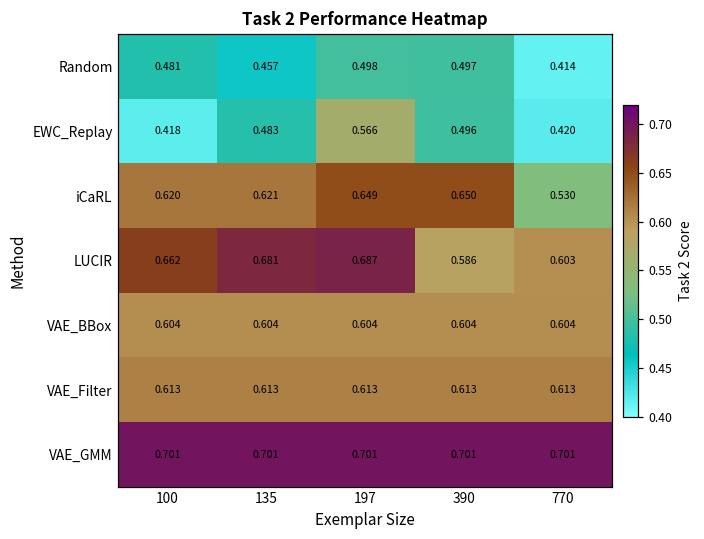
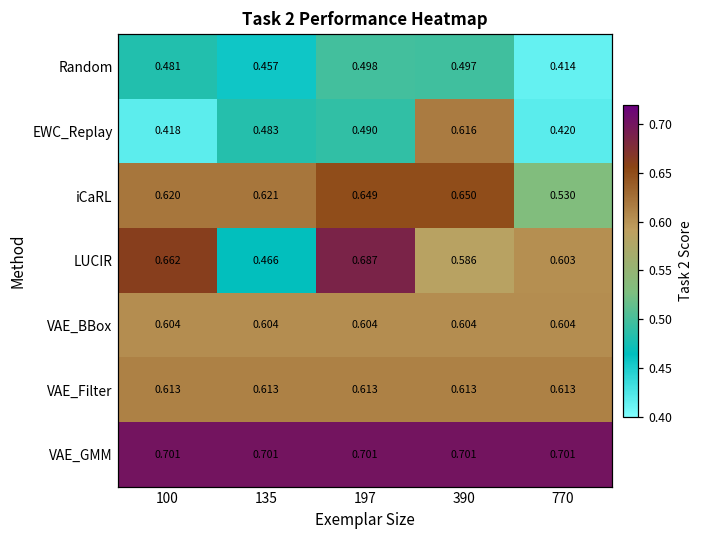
EWC_Replay, 197: 0.566 -> 0.490
EWC_Replay, 390: 0.496 -> 0.616
LUCIR, 135: 0.681 -> 0.466
